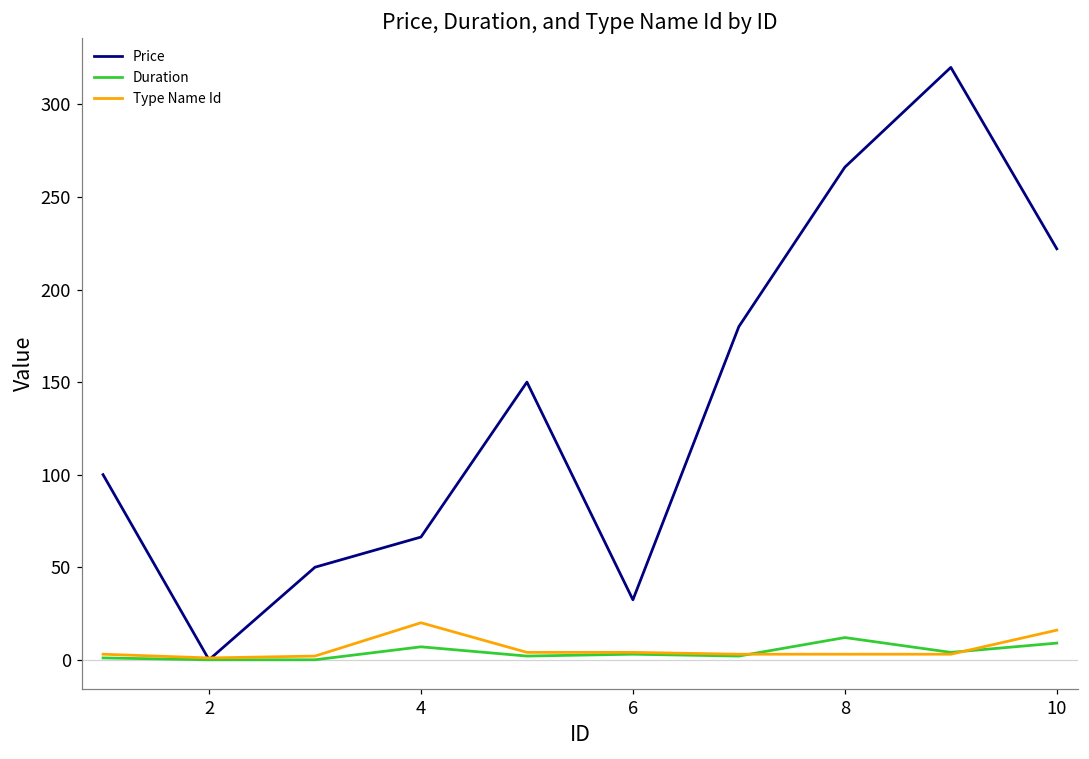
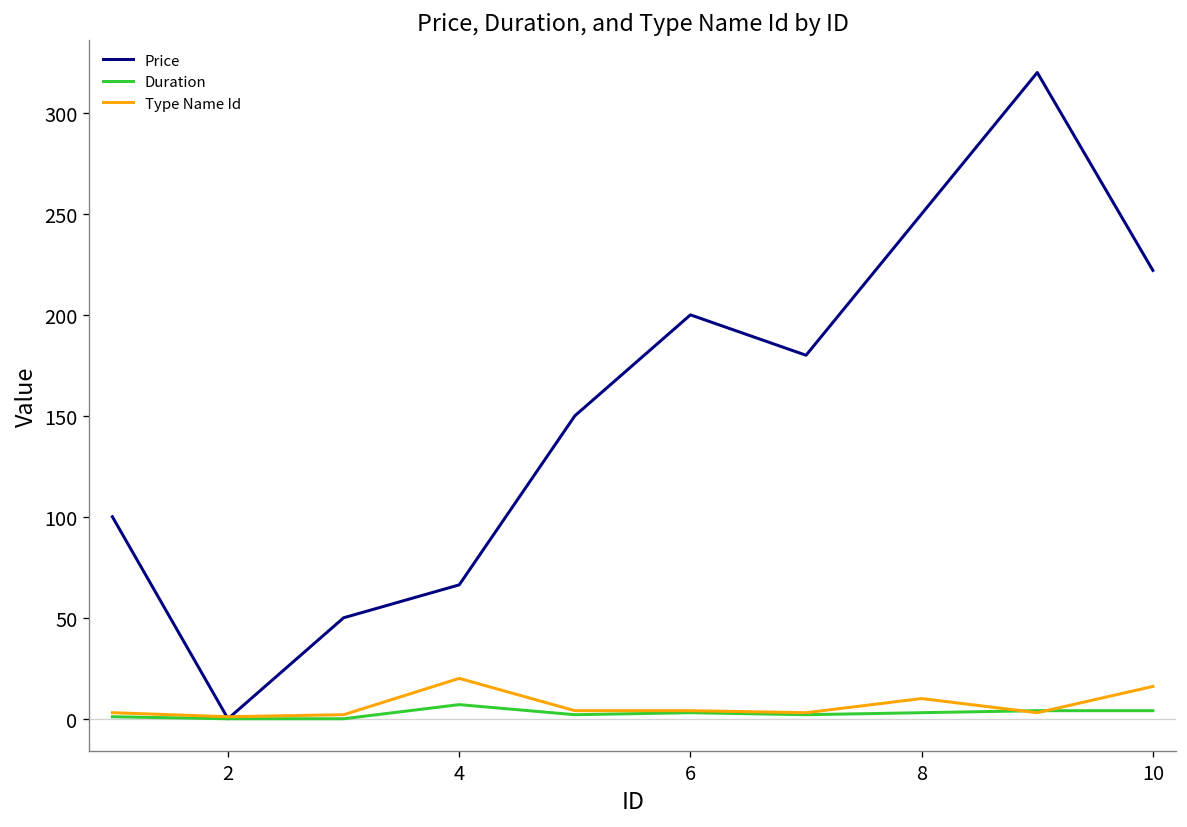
Price, 6: 32 -> 200
Price, 8: 266 -> 250
Duration, 8: 12 -> 3
Type Name Id, 8: 3 -> 10
Duration, 10: 9 -> 4
